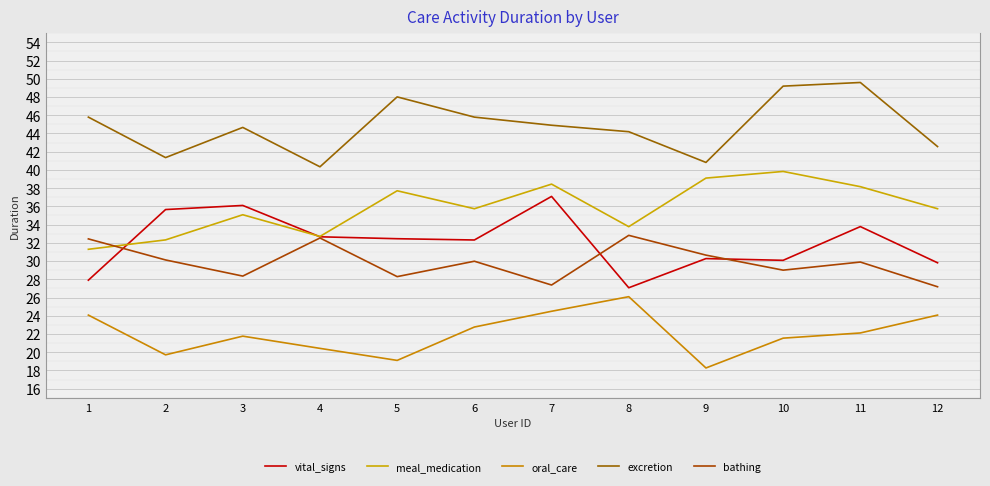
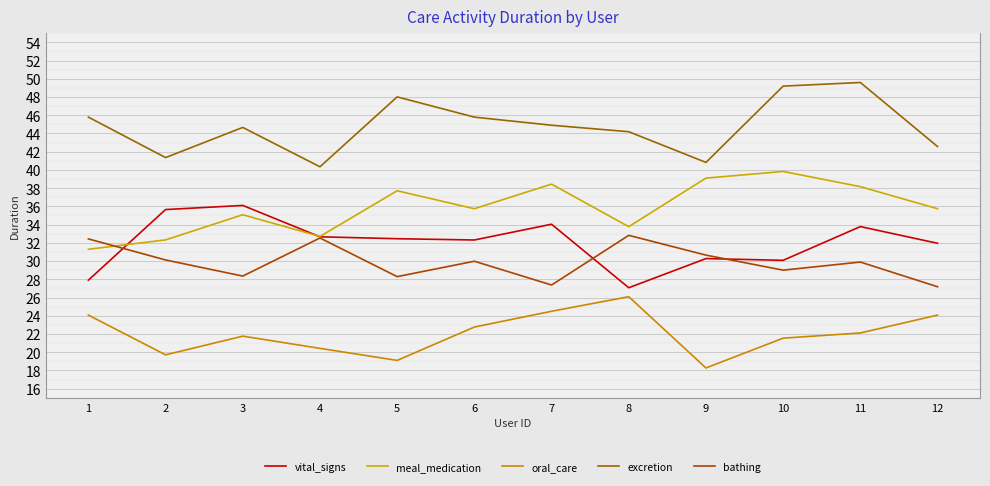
vital_signs, 7: 37 -> 34
vital_signs, 12: 30 -> 32
